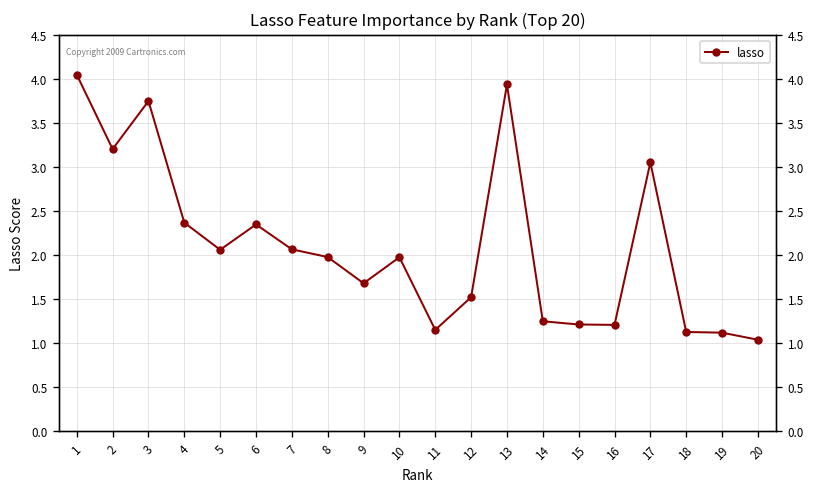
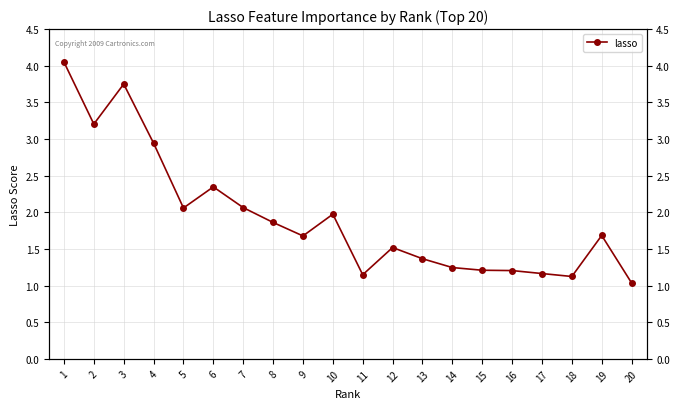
4: 2.4 -> 2.9
8: 2.0 -> 1.9
13: 3.9 -> 1.4
17: 3.1 -> 1.2
19: 1.1 -> 1.7
